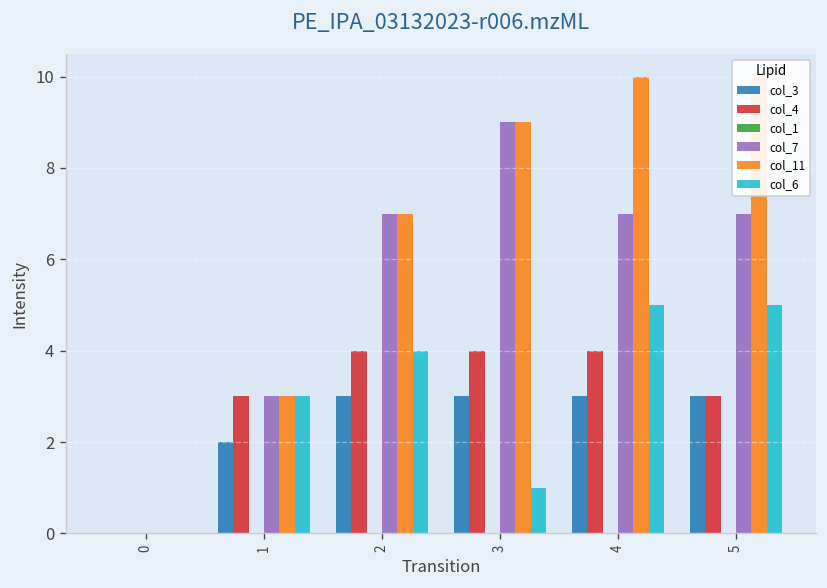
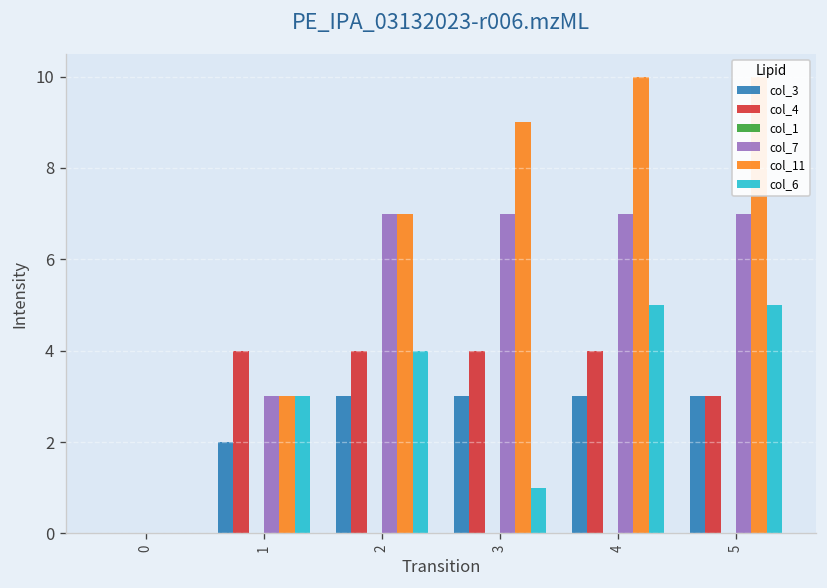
col_4, 1: 3 -> 4
col_7, 3: 9 -> 7
